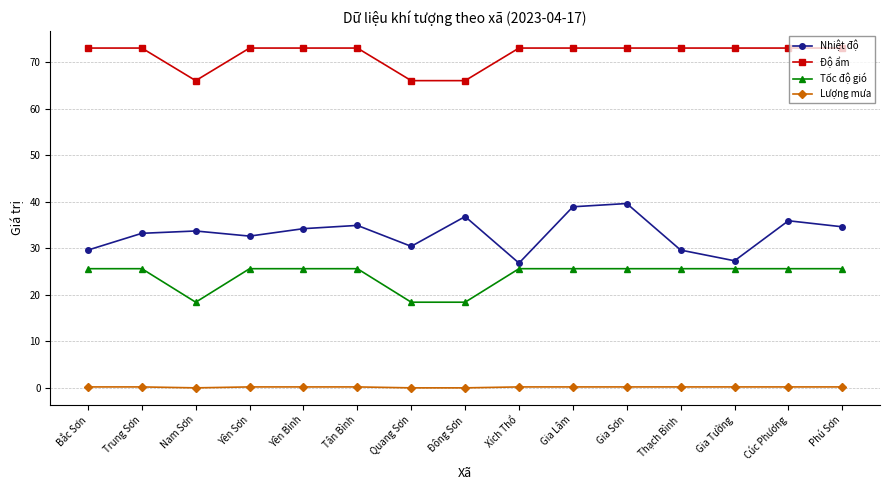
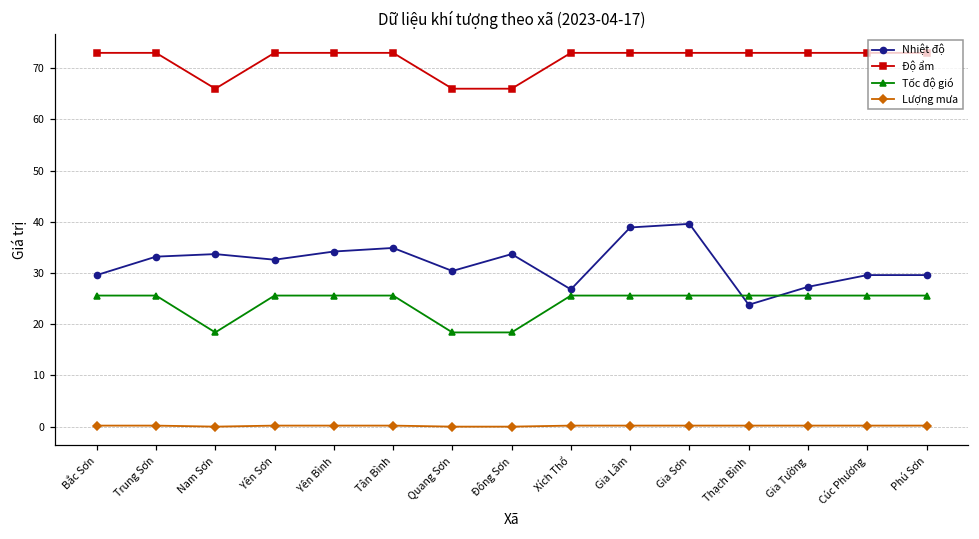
Nhiệt độ, Đông Sơn: 37 -> 34
Nhiệt độ, Thạch Bình: 30 -> 24
Nhiệt độ, Cúc Phương: 36 -> 30
Nhiệt độ, Phú Sơn: 35 -> 30
